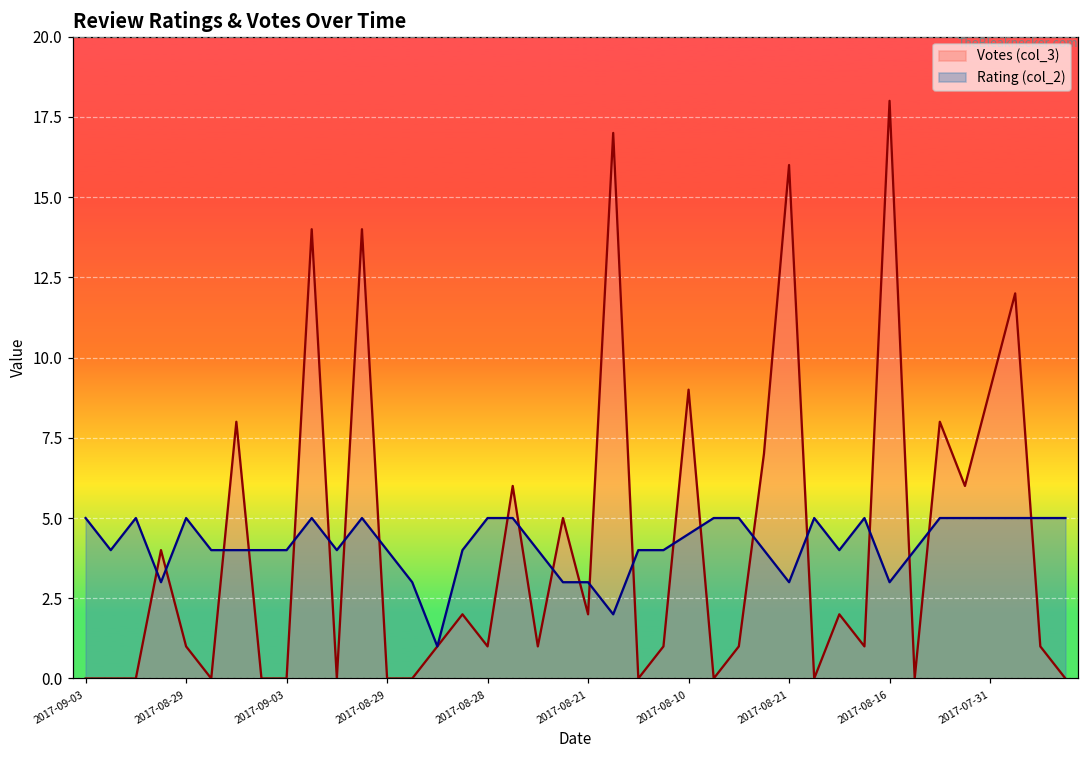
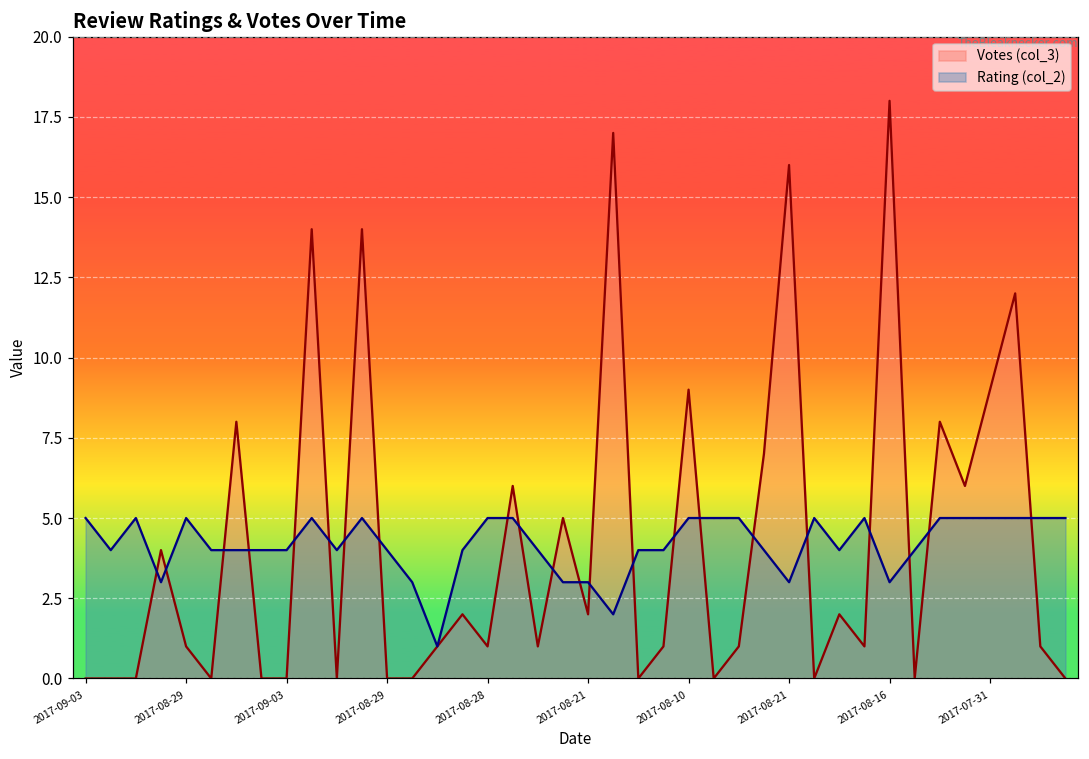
Rating (col_2), 2017-08-10: 4.5 -> 5.0
